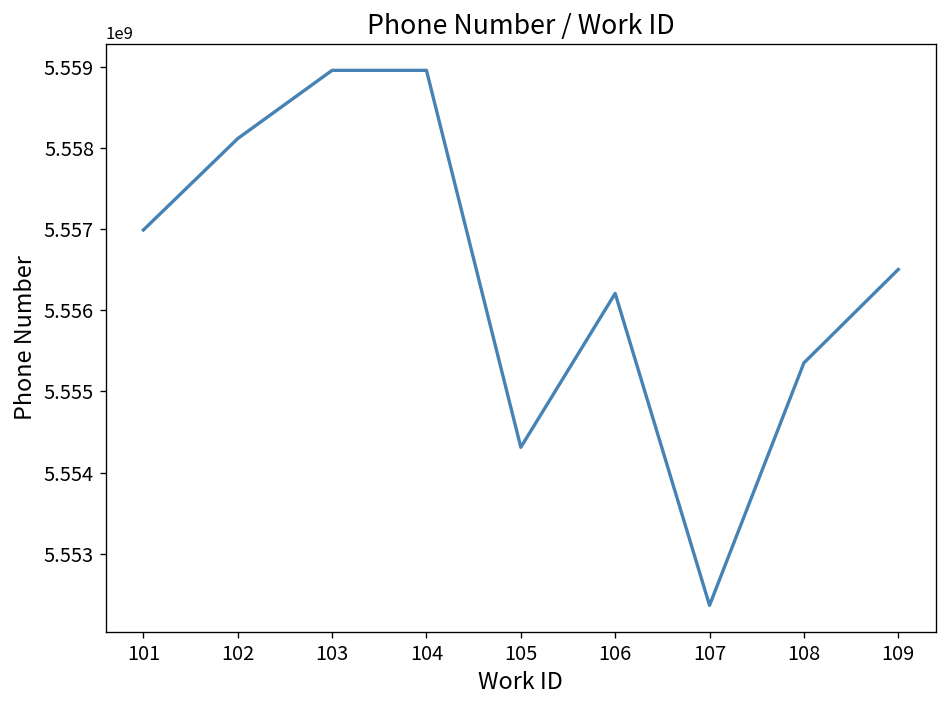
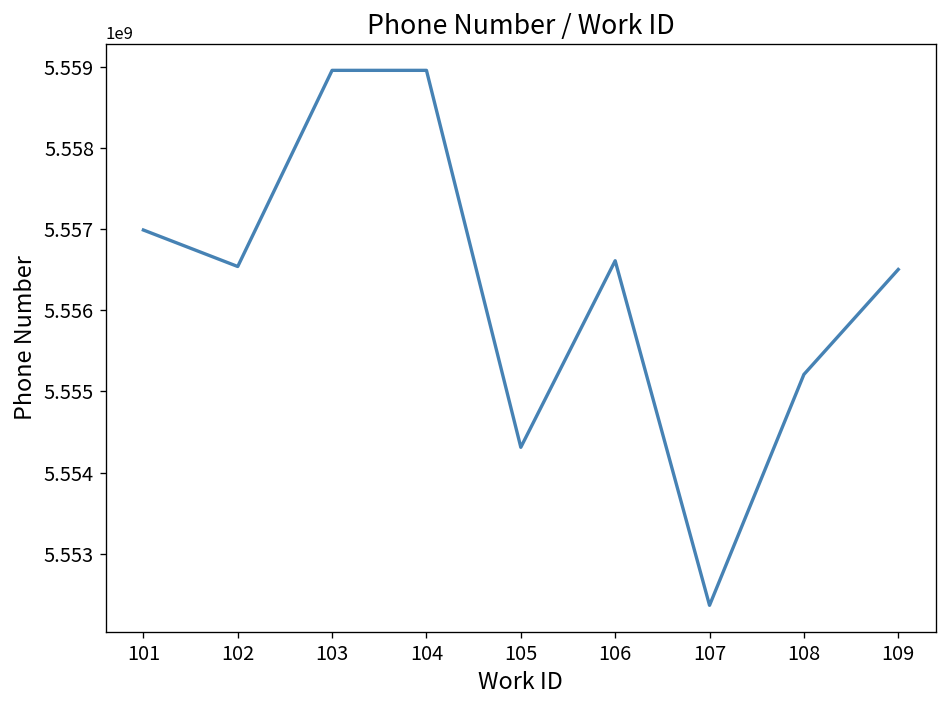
102: 5558100000 -> 5556500000
106: 5556200000 -> 5556600000
108: 5555400000 -> 5555200000
